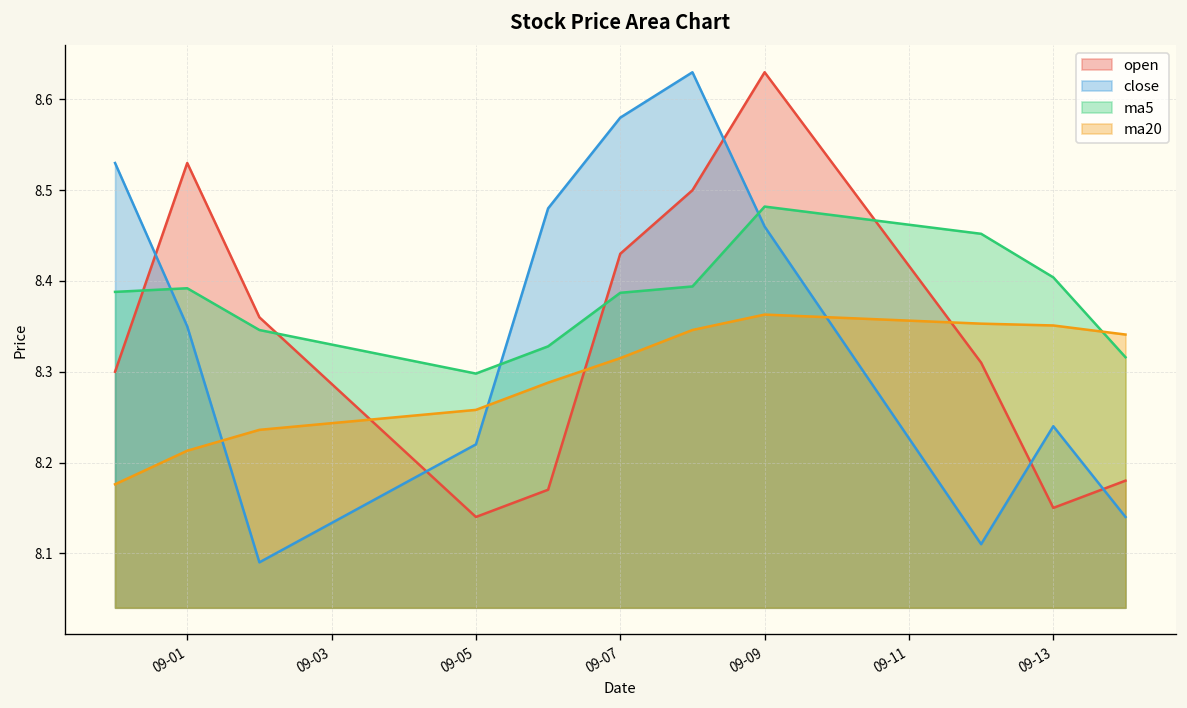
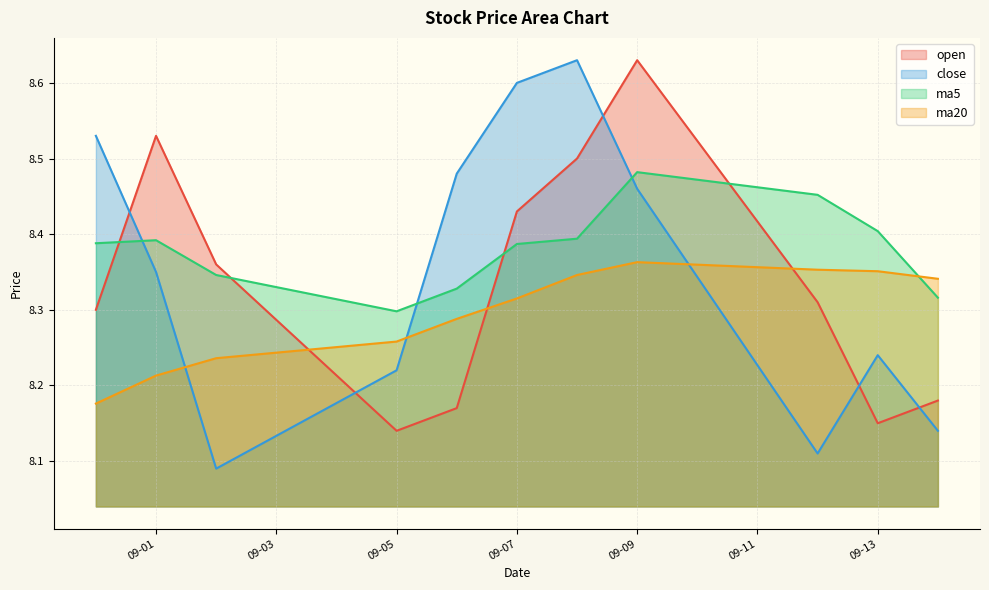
close, 09-07: 8.58 -> 8.60
